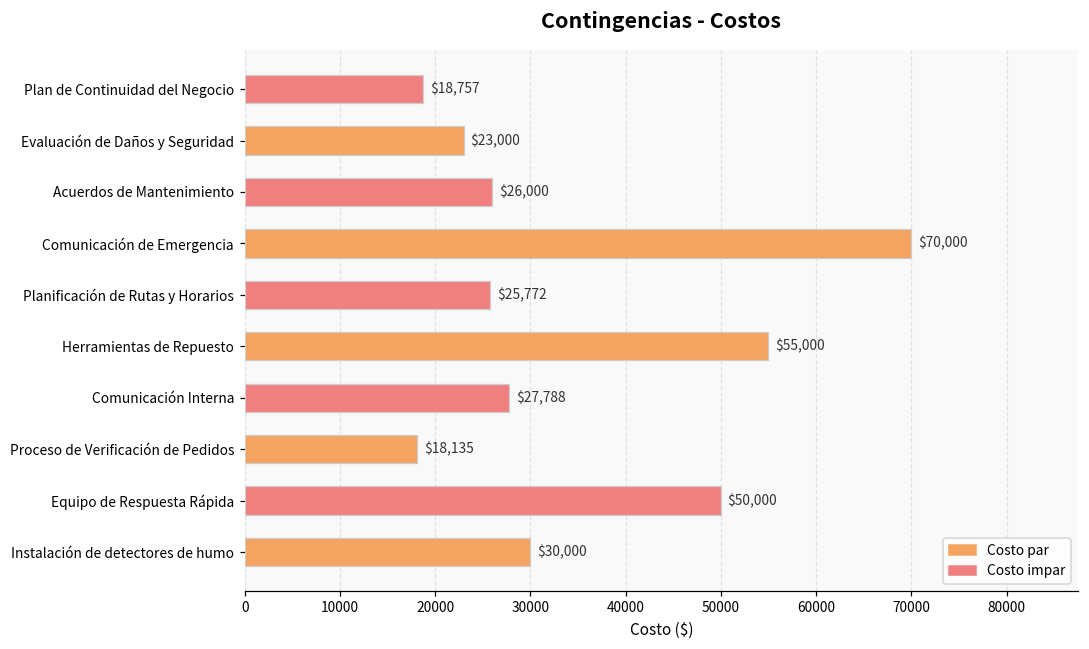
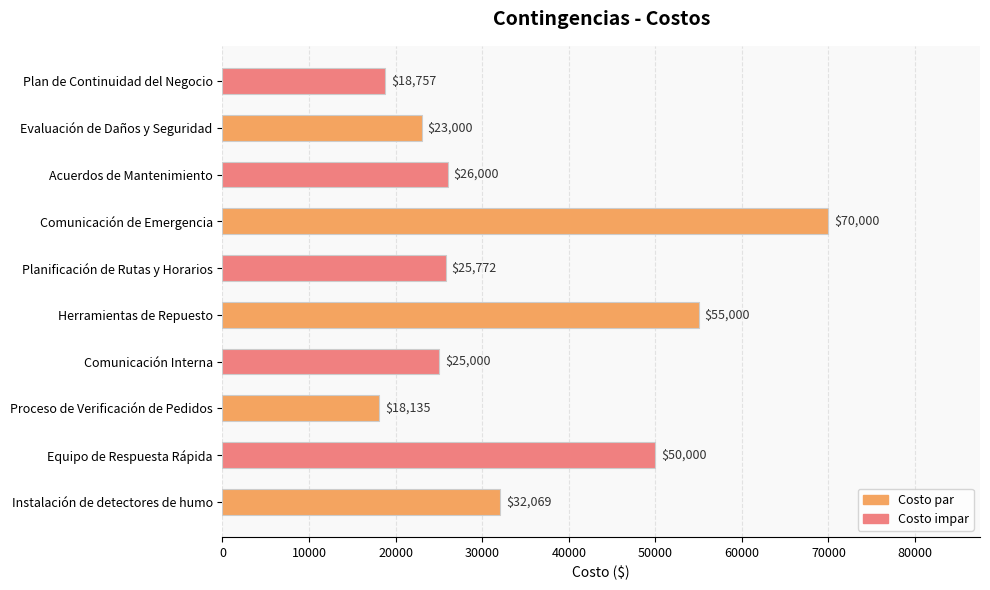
Comunicación Interna: $27,788 -> $25,000
Instalación de detectores de humo: $30,000 -> $32,069
